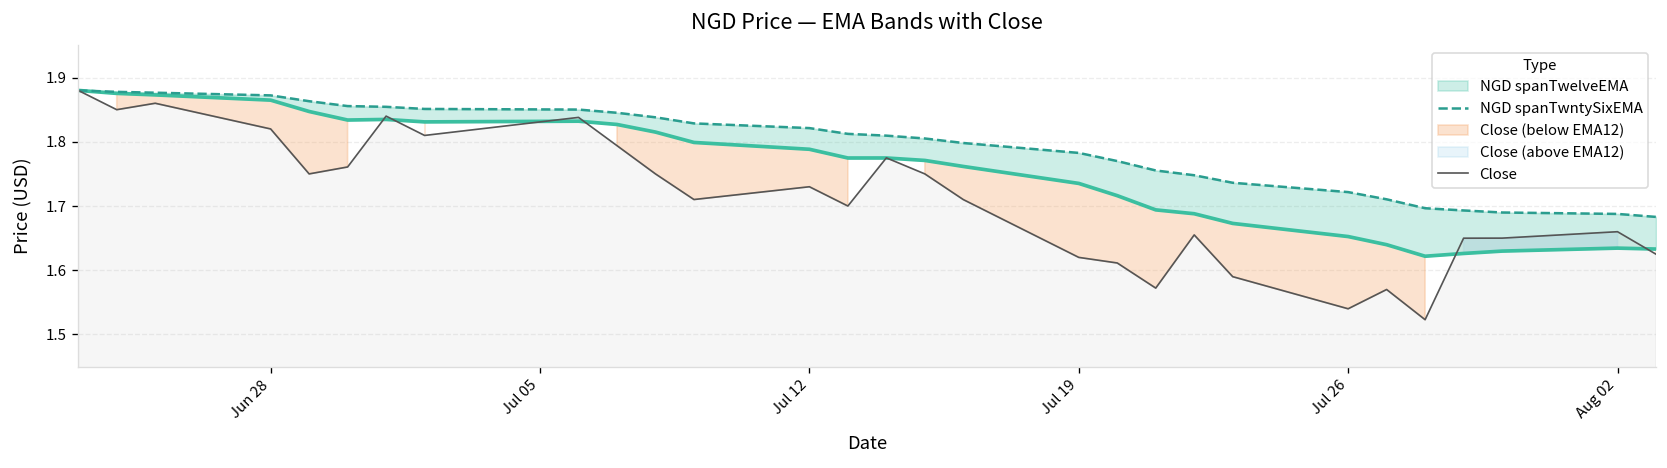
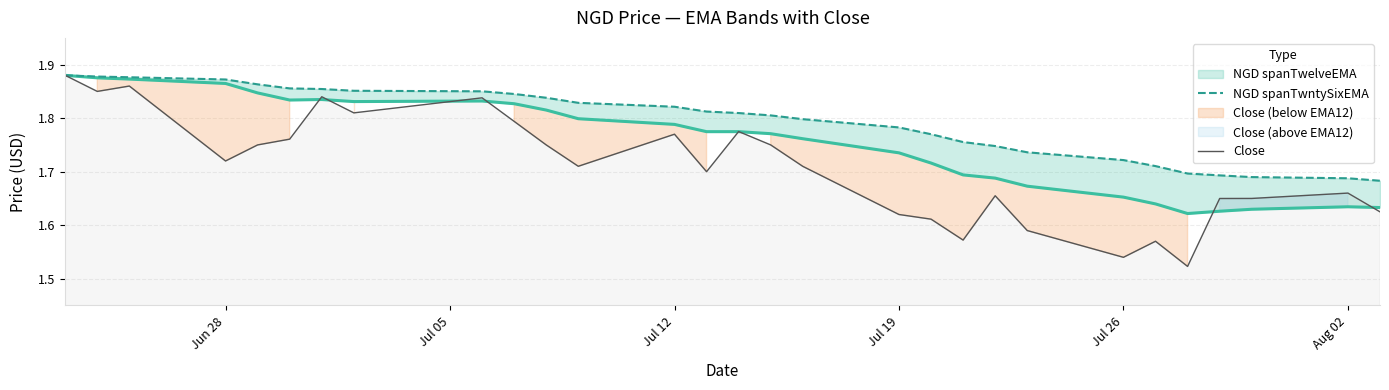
Close, Jun 28: 1.82 -> 1.72
Close, Jul 12: 1.73 -> 1.77
